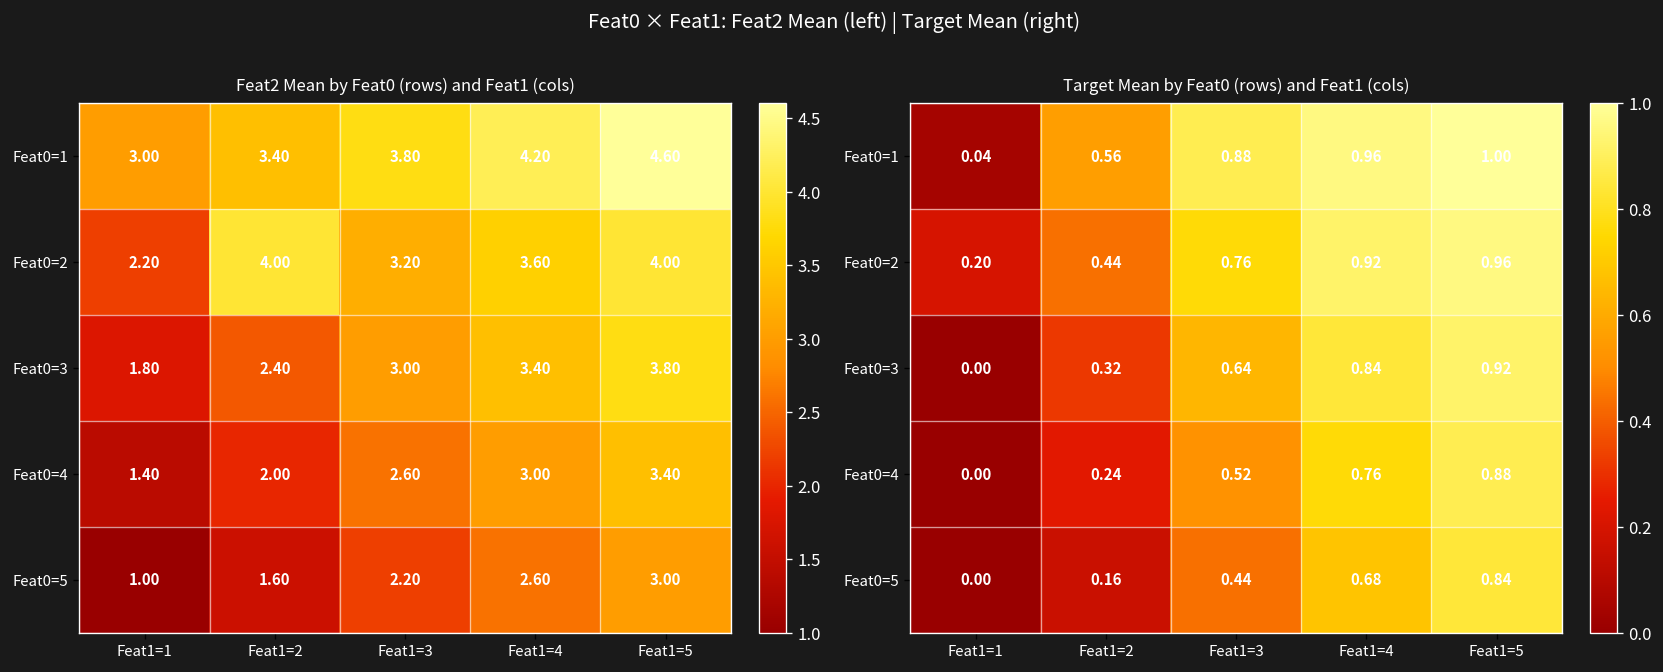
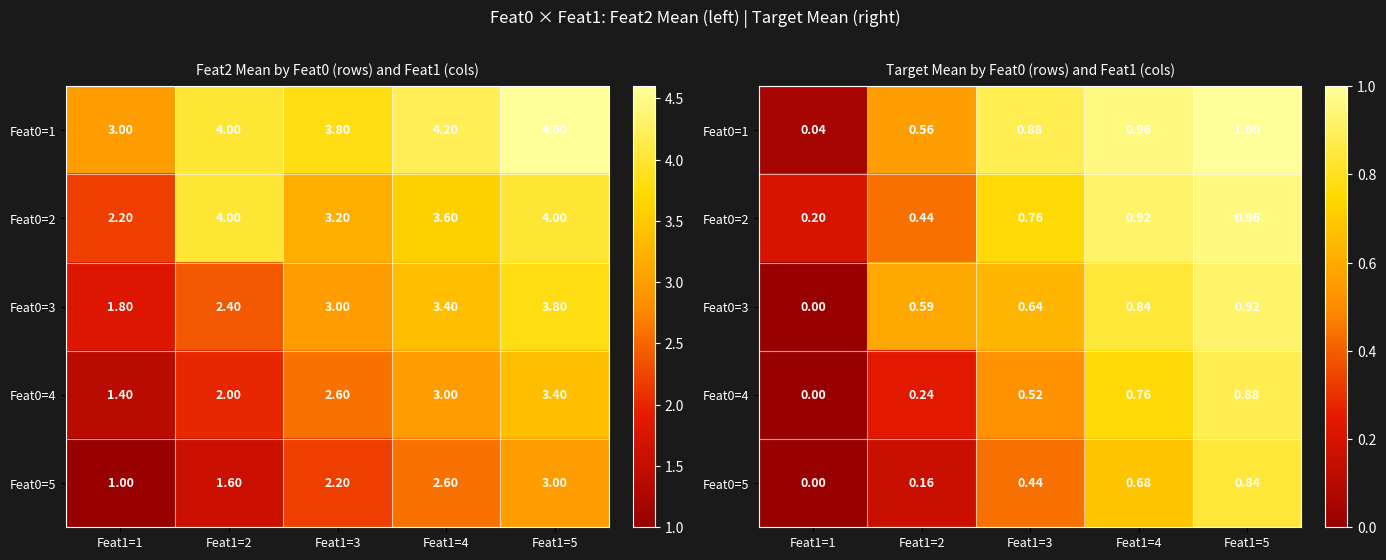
Feat2 Mean by Feat0 (rows) and Feat1 (cols), Feat0=1, Feat1=2: 3.40 -> 4.00
Target Mean by Feat0 (rows) and Feat1 (cols), Feat0=3, Feat1=2: 0.32 -> 0.59
